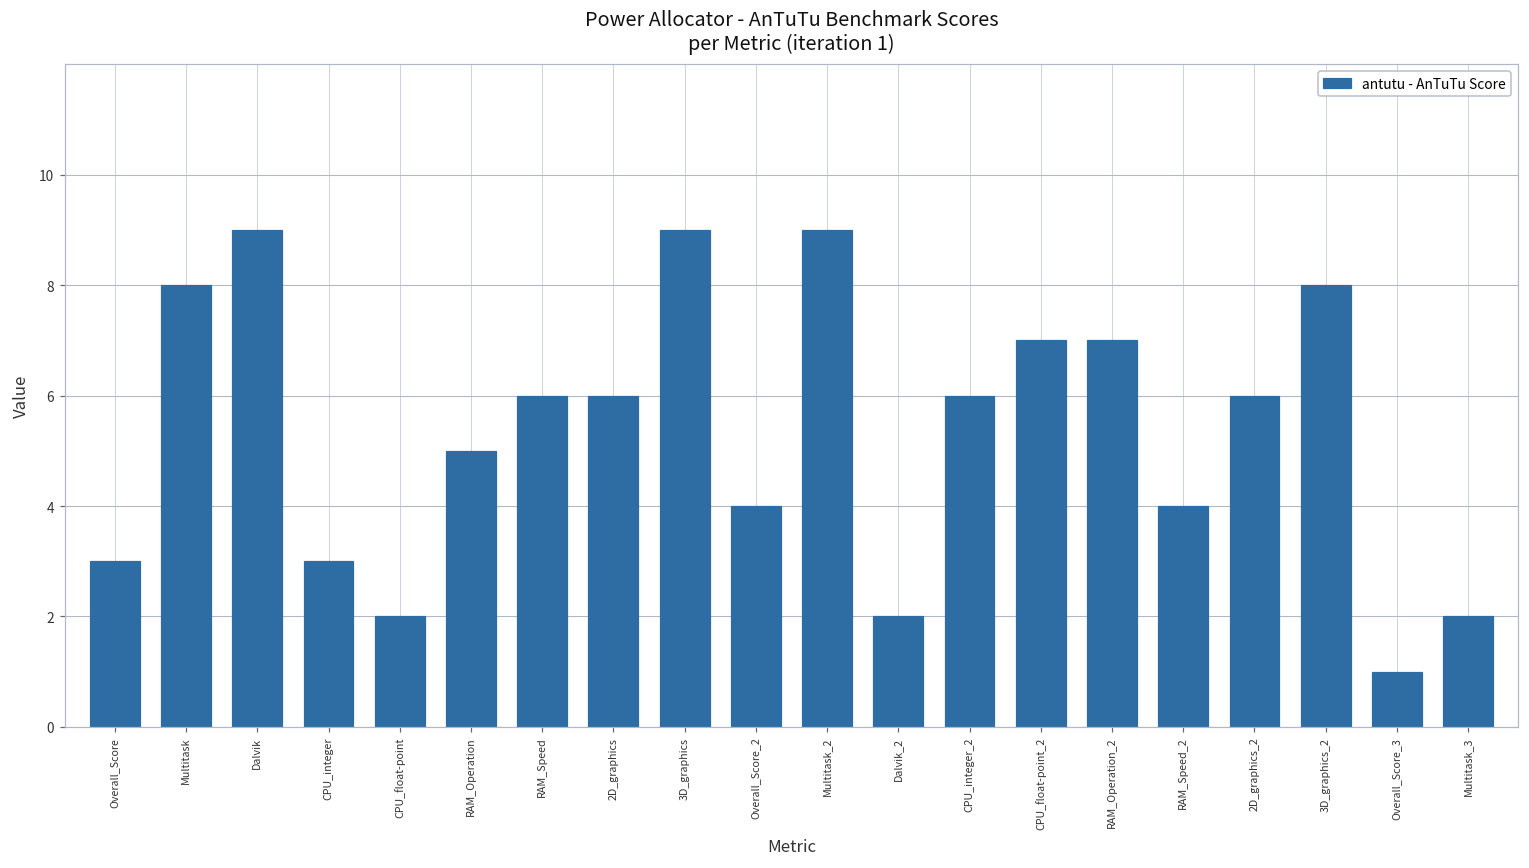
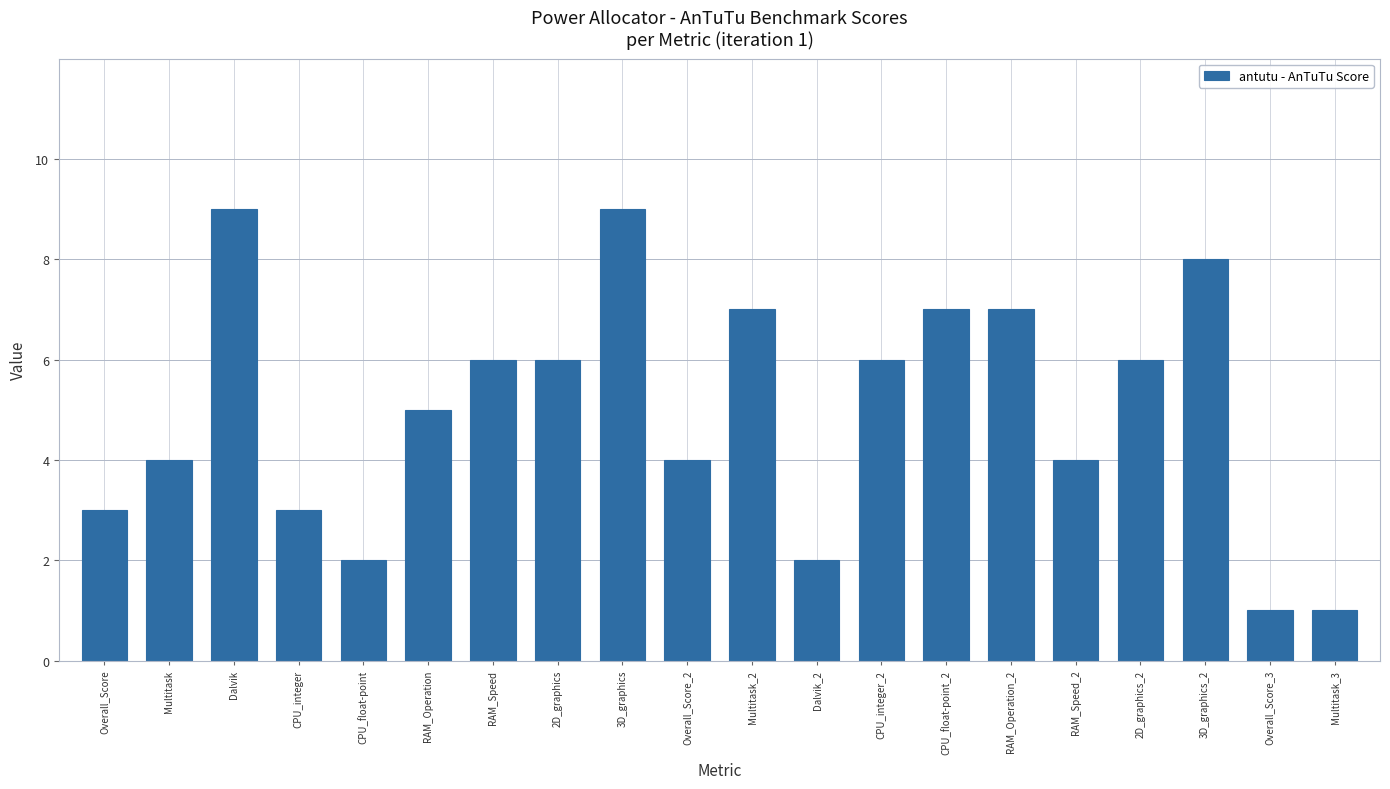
Multitask: 8 -> 4
Multitask_2: 9 -> 7
Multitask_3: 2 -> 1
